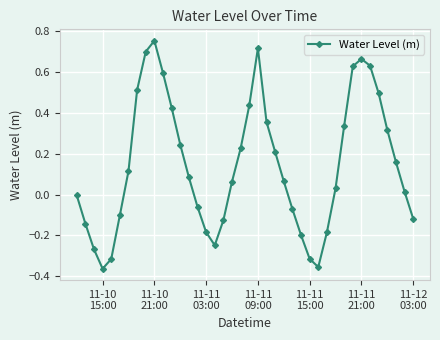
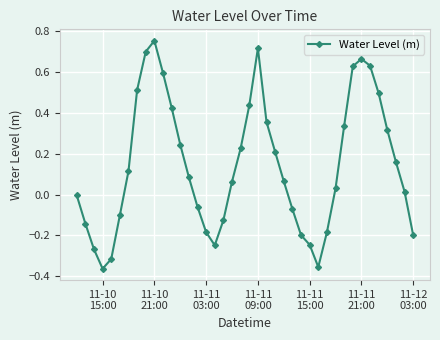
11-11 15:00: -0.31 -> -0.25
11-12 03:00: -0.12 -> -0.20
